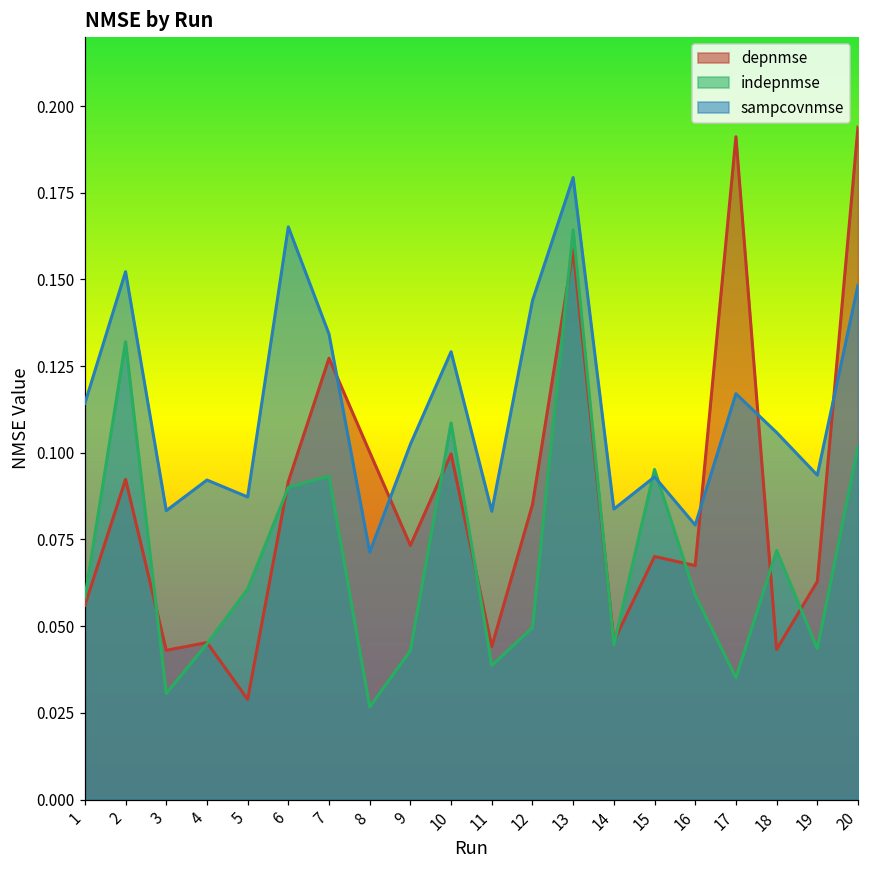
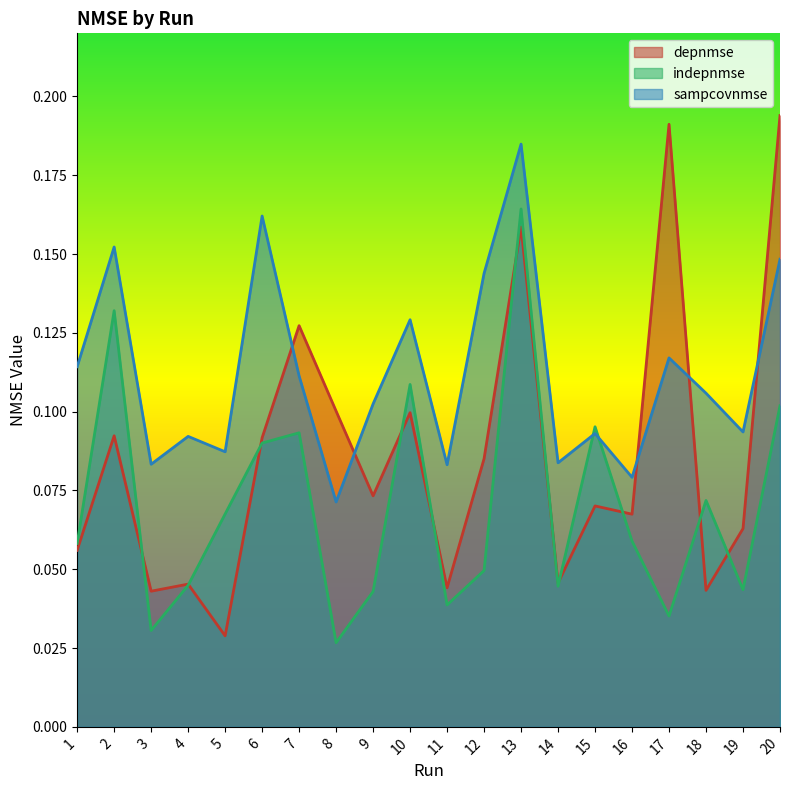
indepnmse, 5: 0.061 -> 0.068
sampcovnmse, 6: 0.165 -> 0.162
sampcovnmse, 7: 0.134 -> 0.111
sampcovnmse, 13: 0.179 -> 0.185
